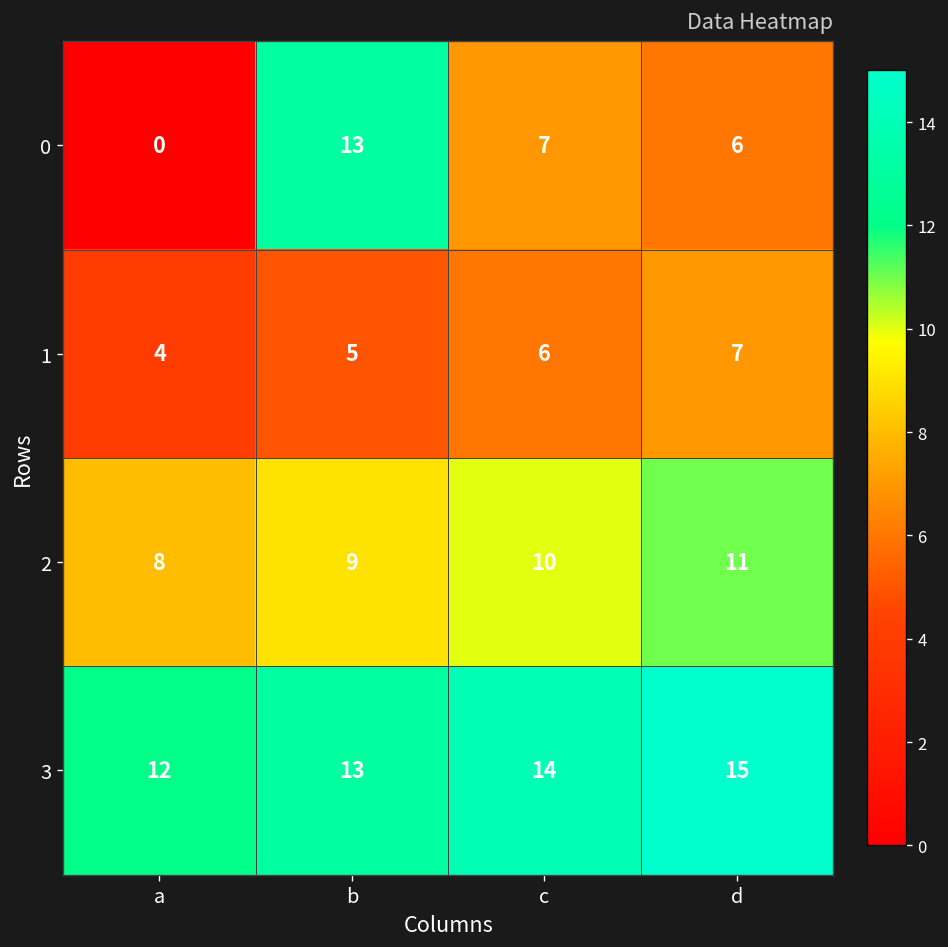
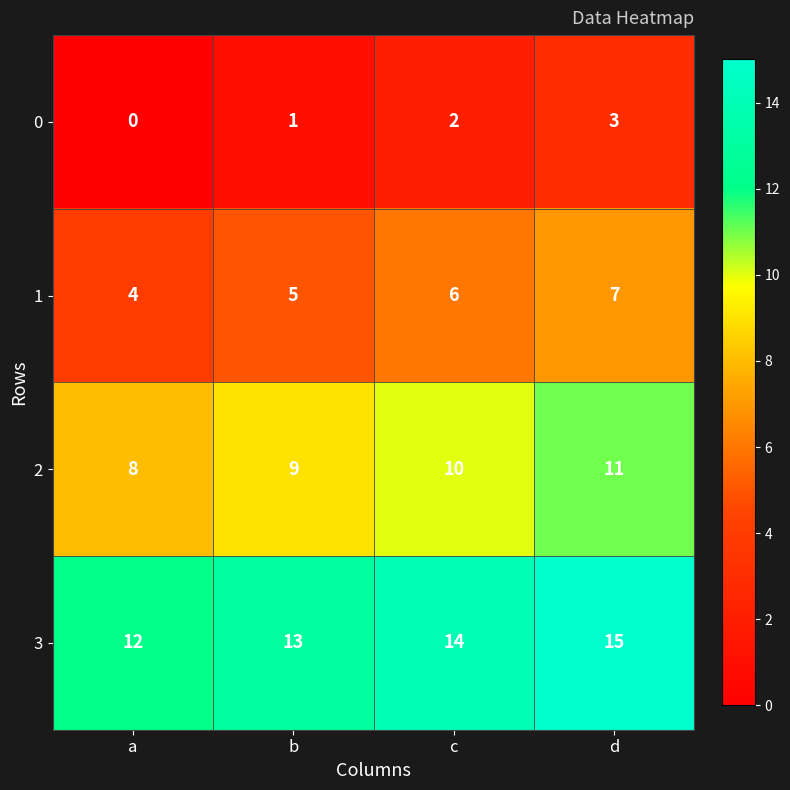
0, b: 13 -> 1
0, c: 7 -> 2
0, d: 6 -> 3
